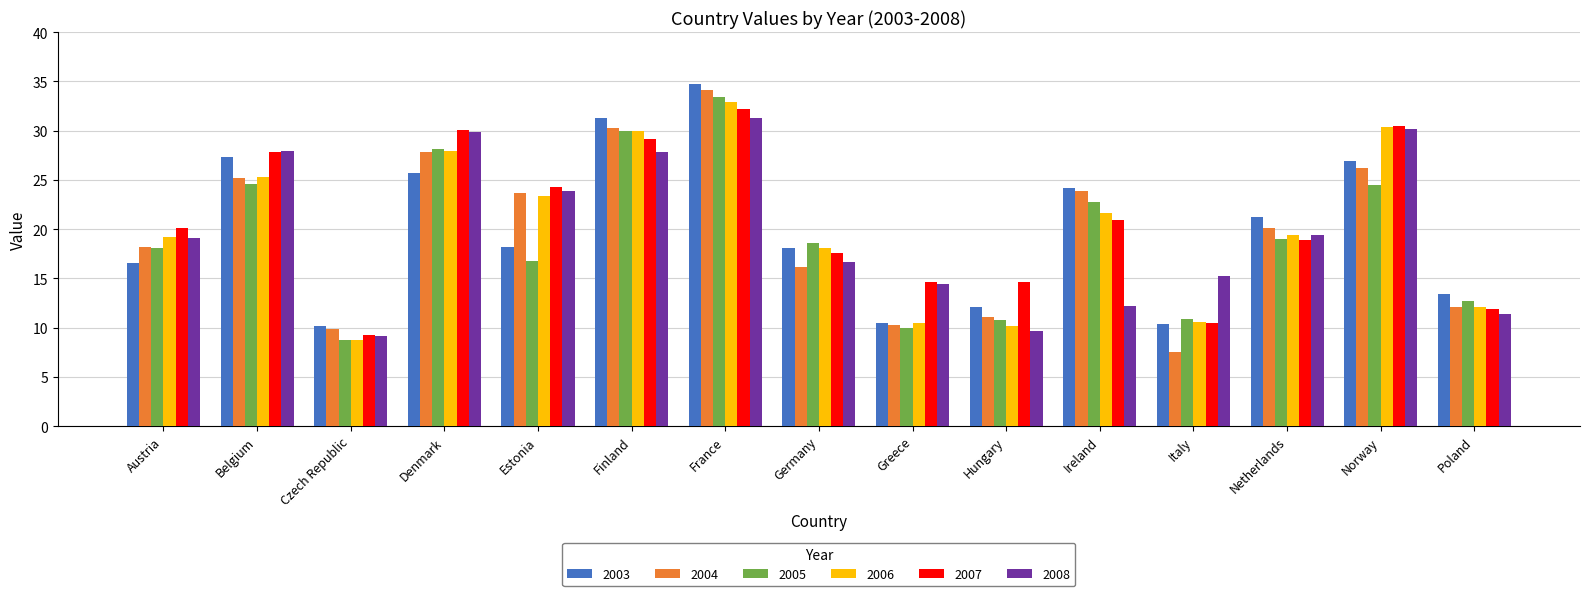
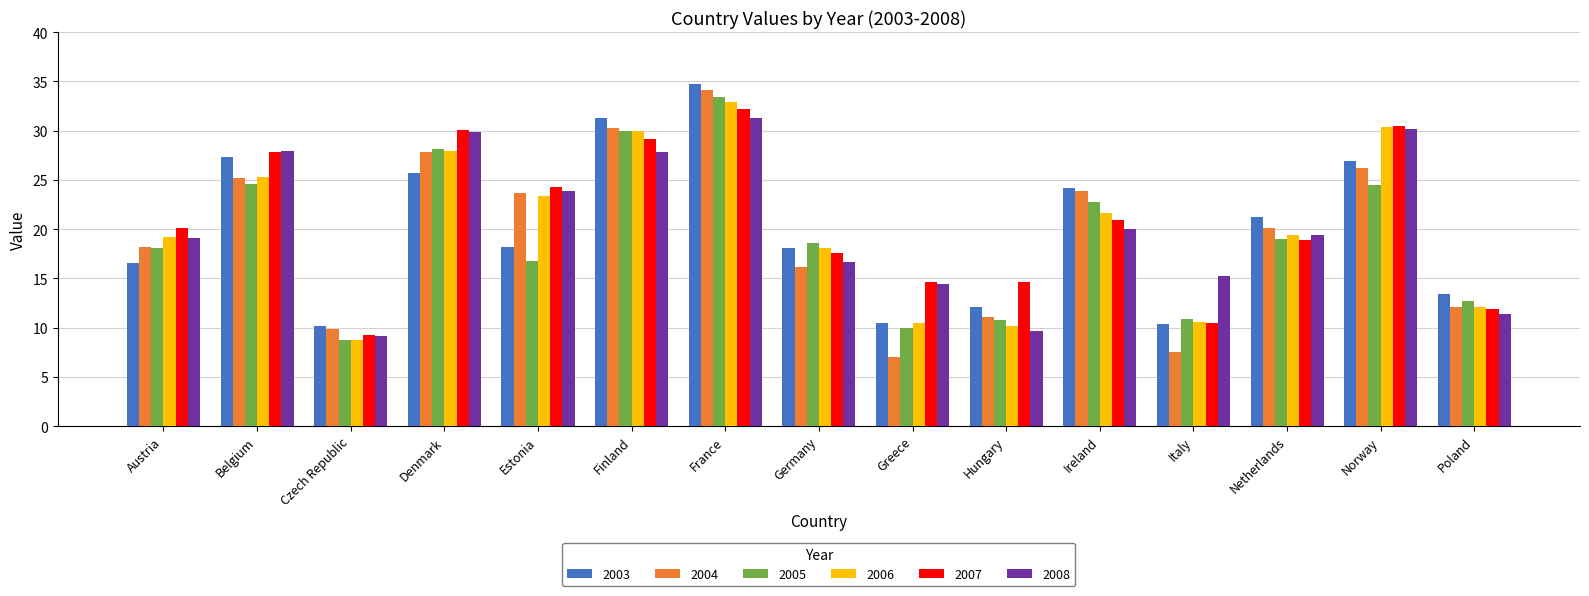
2004, Greece: 10 -> 7
2008, Ireland: 12 -> 20
